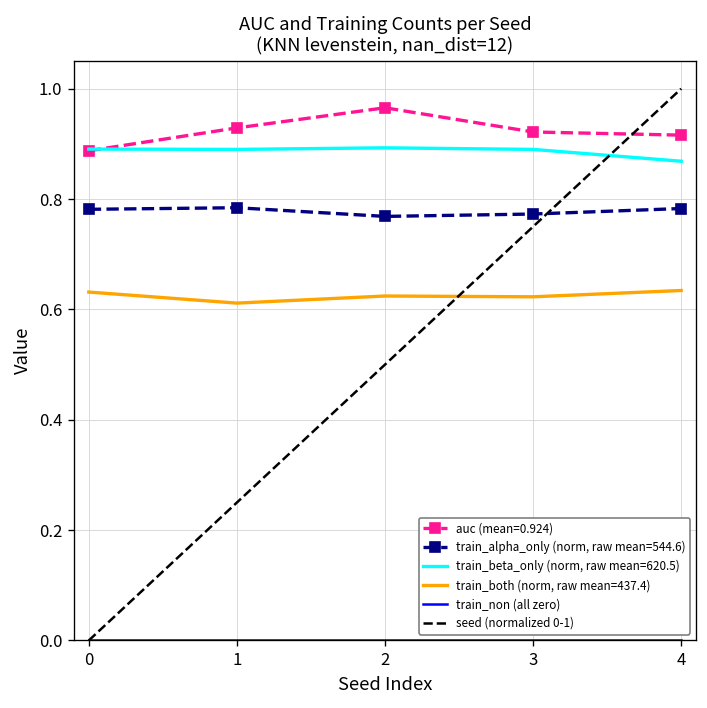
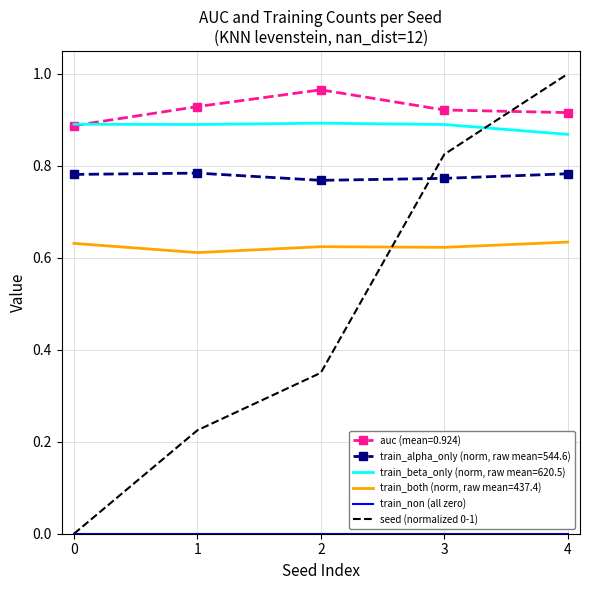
seed (normalized 0-1), 1: 0.25 -> 0.23
seed (normalized 0-1), 2: 0.50 -> 0.35
seed (normalized 0-1), 3: 0.75 -> 0.83
